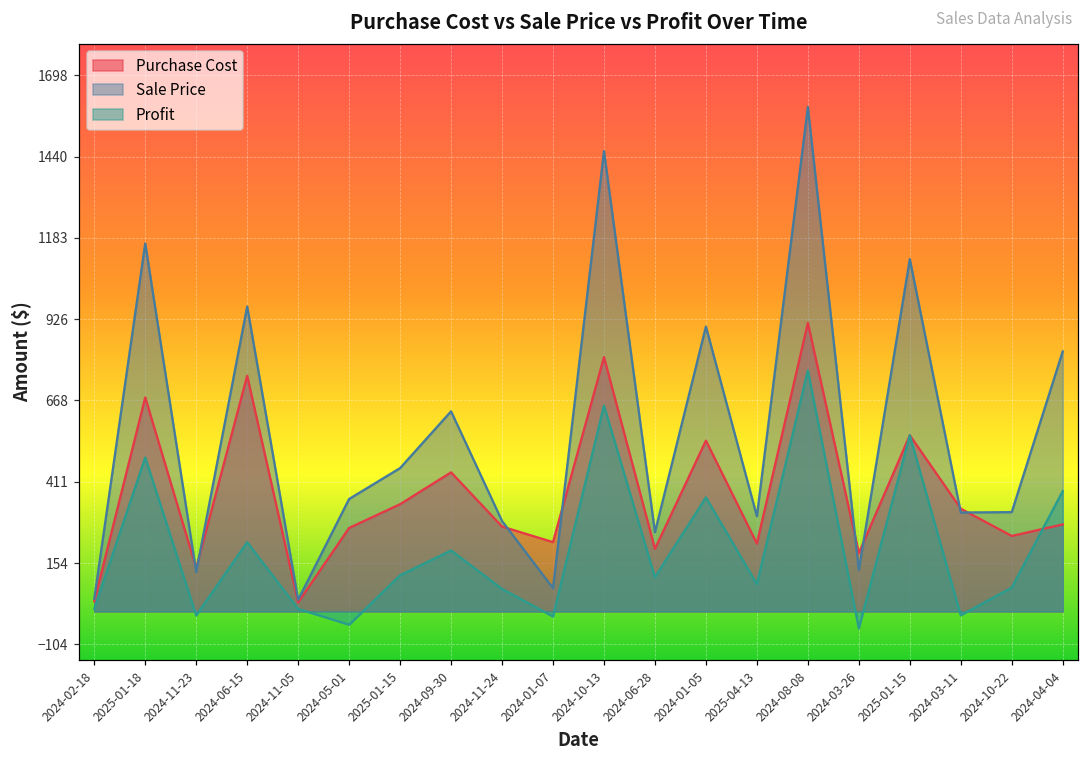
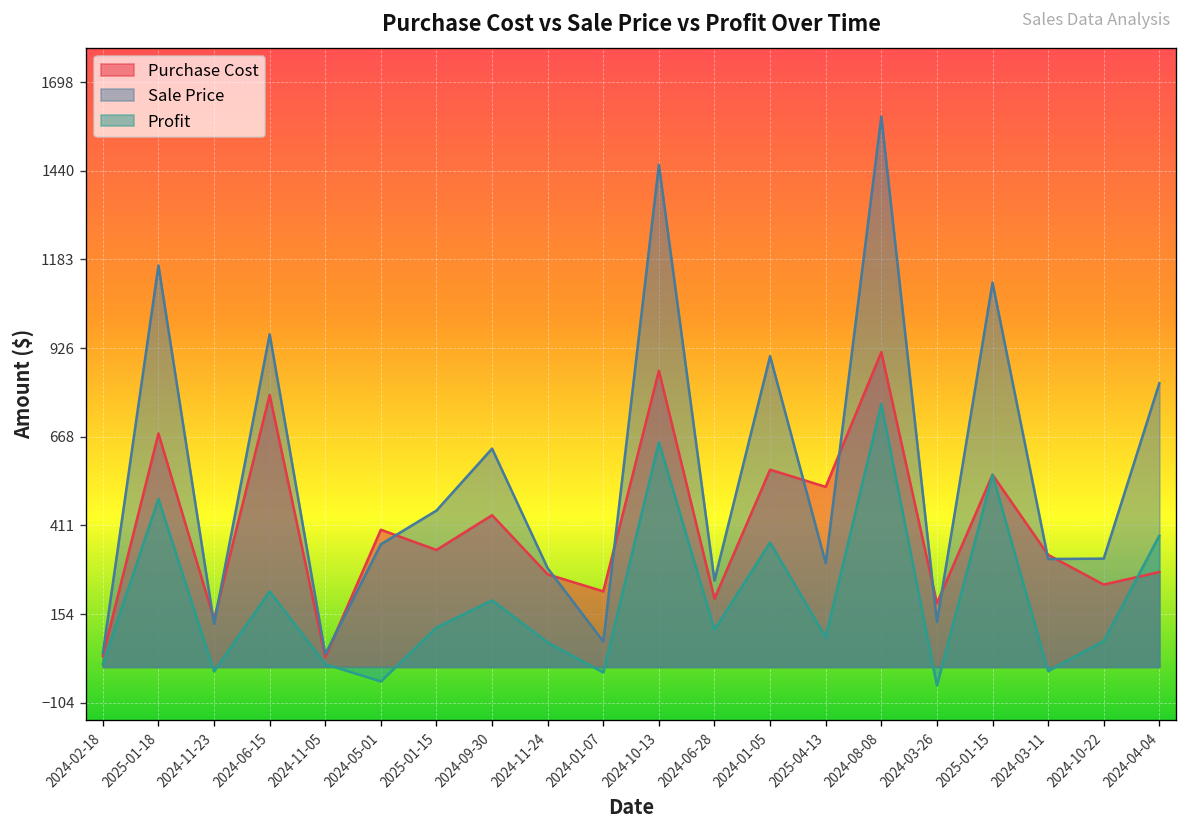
Purchase Cost, 2024-06-15: 750 -> 790
Purchase Cost, 2024-05-01: 260 -> 400
Purchase Cost, 2024-10-13: 810 -> 860
Purchase Cost, 2024-01-05: 540 -> 570
Purchase Cost, 2025-04-13: 210 -> 520
